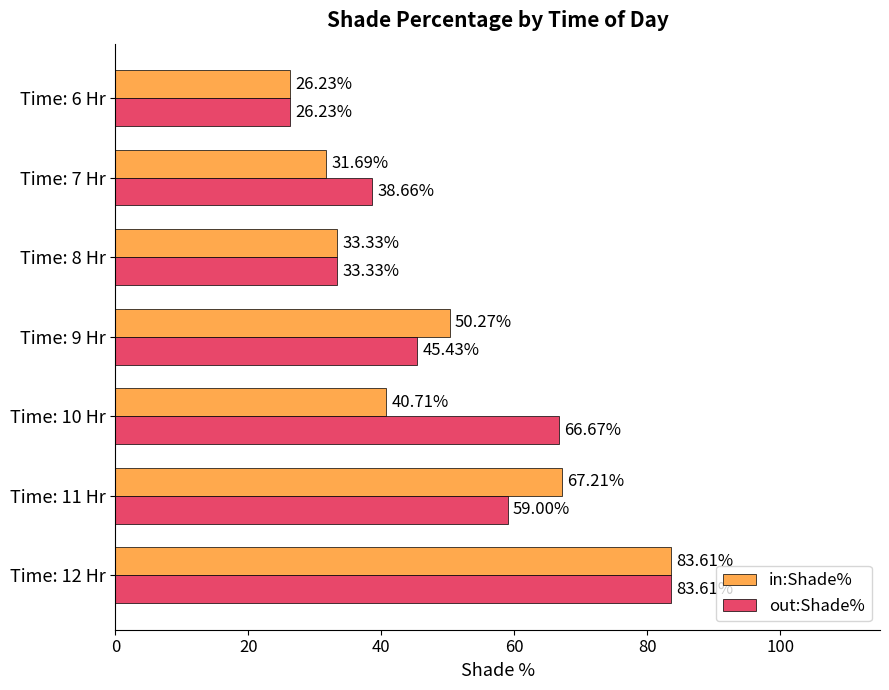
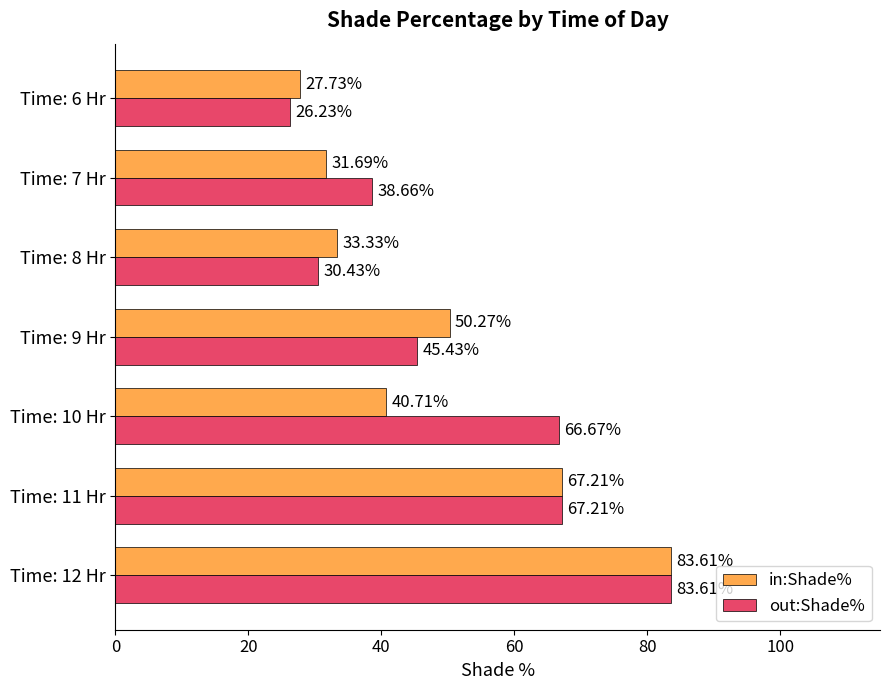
in:Shade%, Time: 6 Hr: 26.23% -> 27.73%
out:Shade%, Time: 8 Hr: 33.33% -> 30.43%
out:Shade%, Time: 11 Hr: 59.00% -> 67.21%
